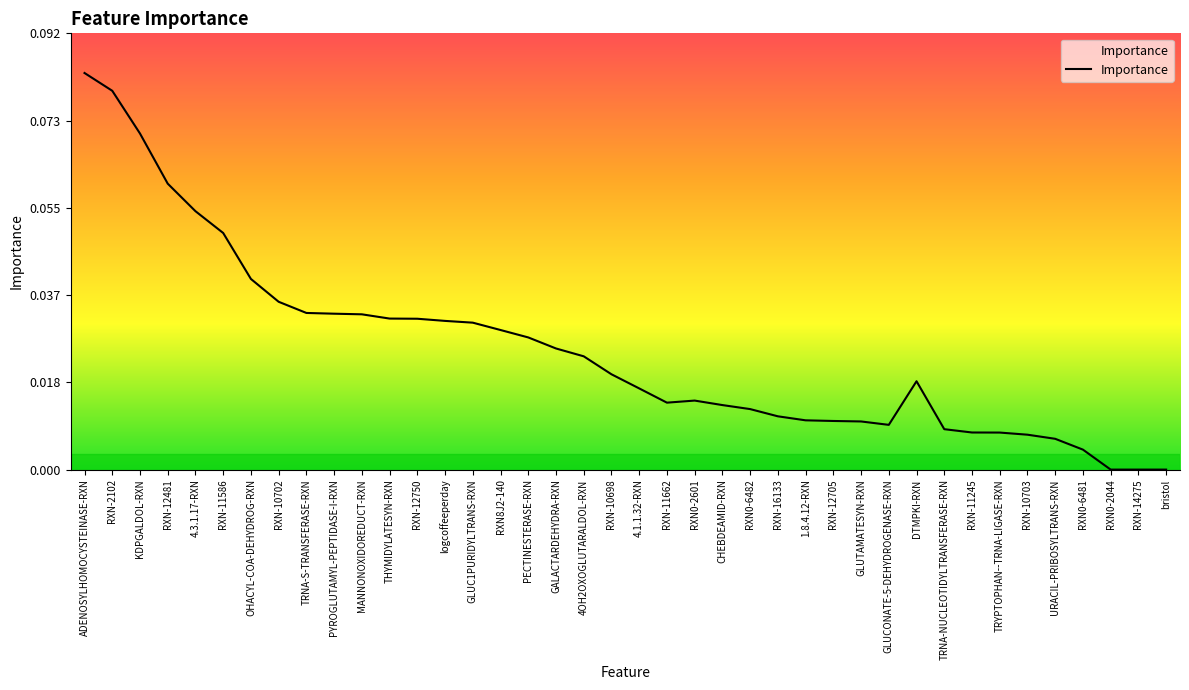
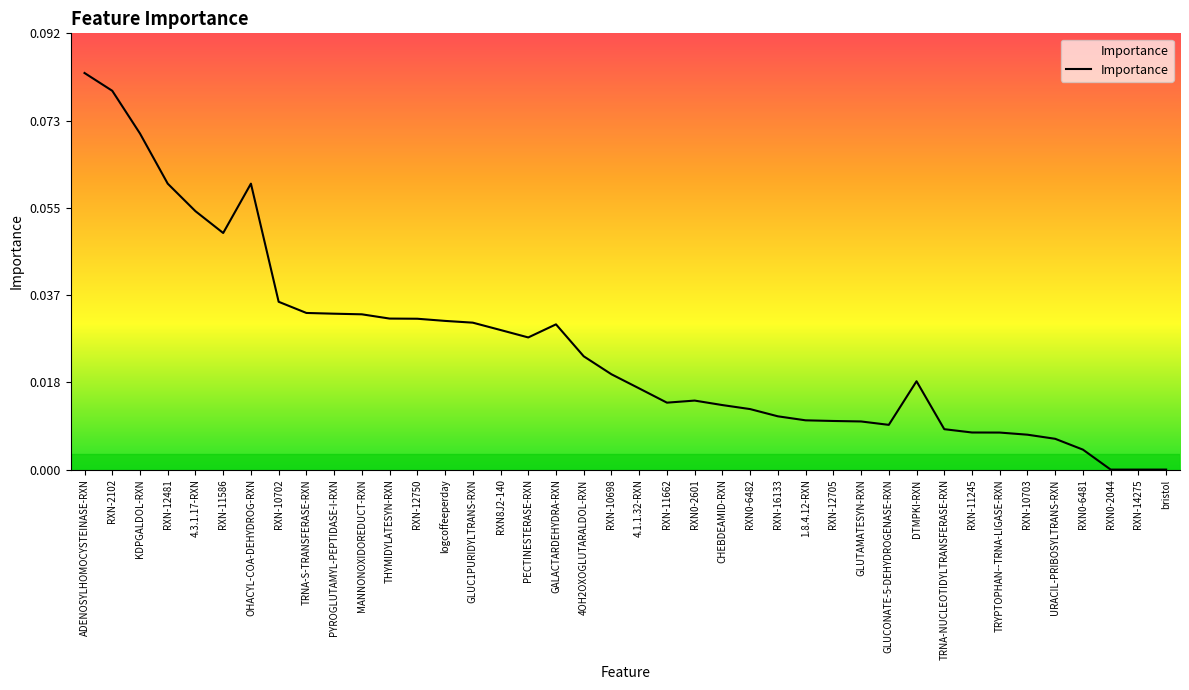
OHACYL-COA-DEHYDROG-RXN: 0.04 -> 0.06
GALACTARDEHYDRA-RXN: 0.025 -> 0.030
